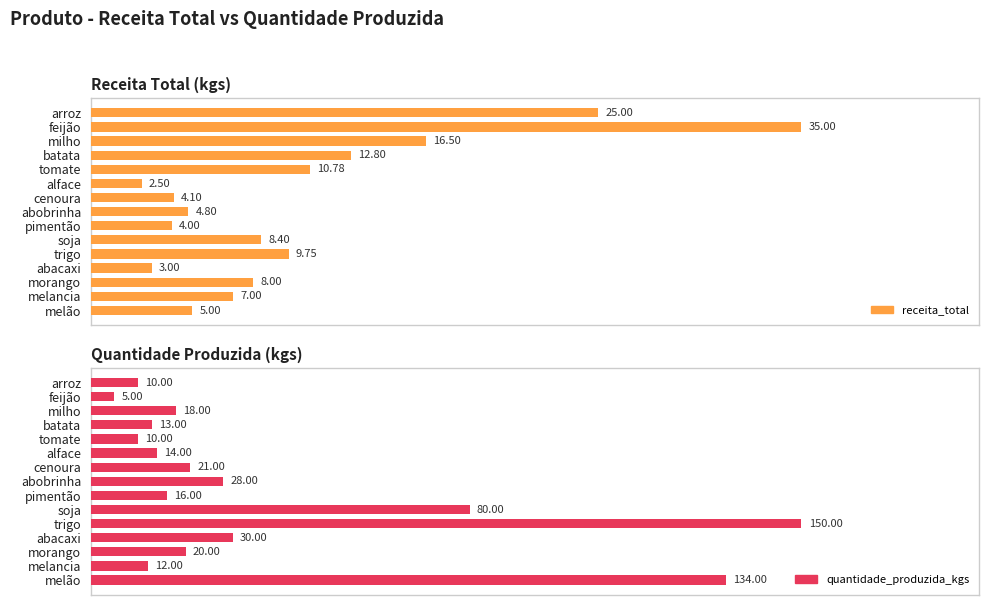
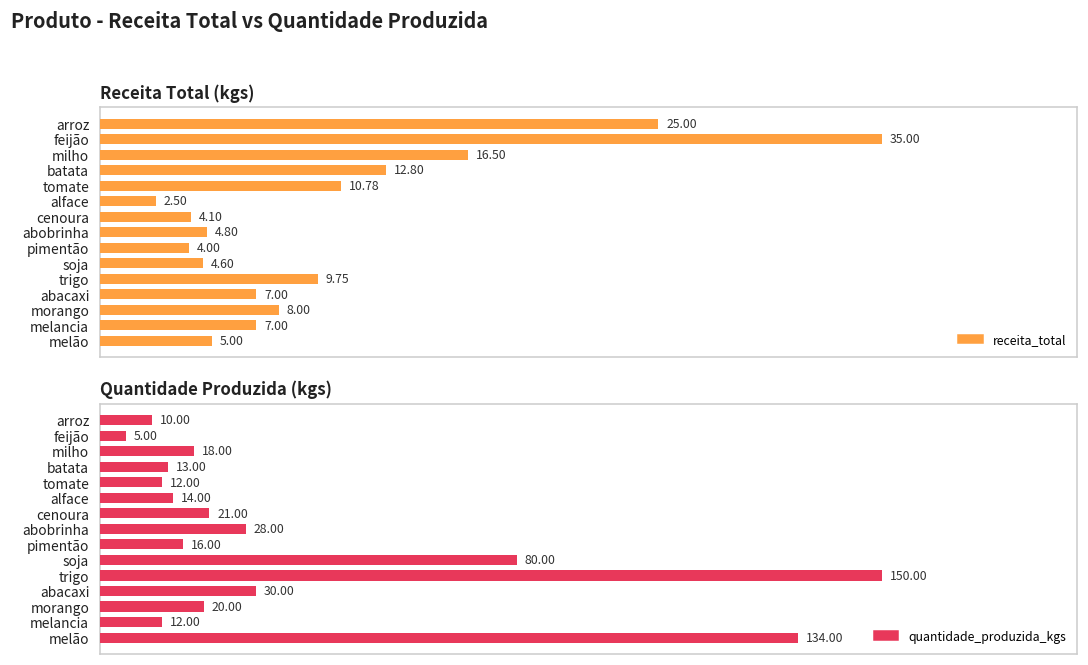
Receita Total (kgs), soja: 8.40 -> 4.60
Receita Total (kgs), abacaxi: 3.00 -> 7.00
Quantidade Produzida (kgs), tomate: 10.00 -> 12.00
